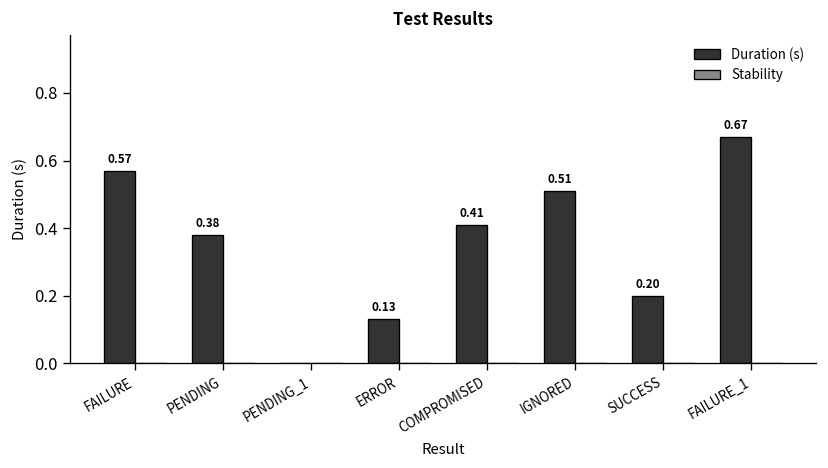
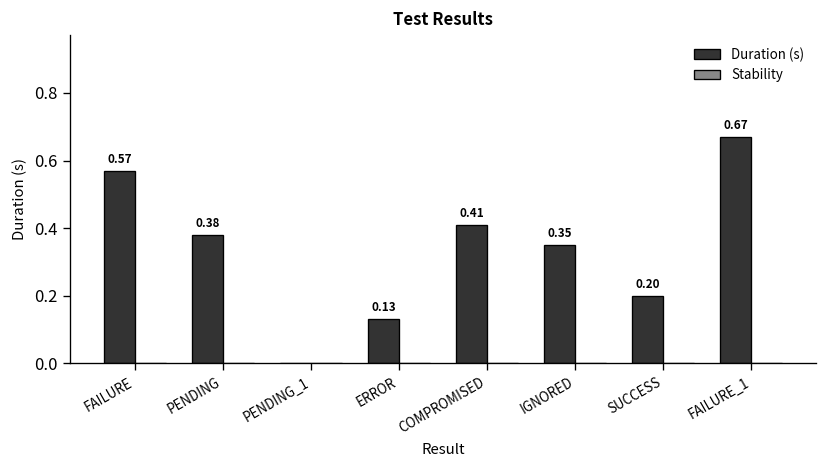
Duration (s), IGNORED: 0.51 -> 0.35
